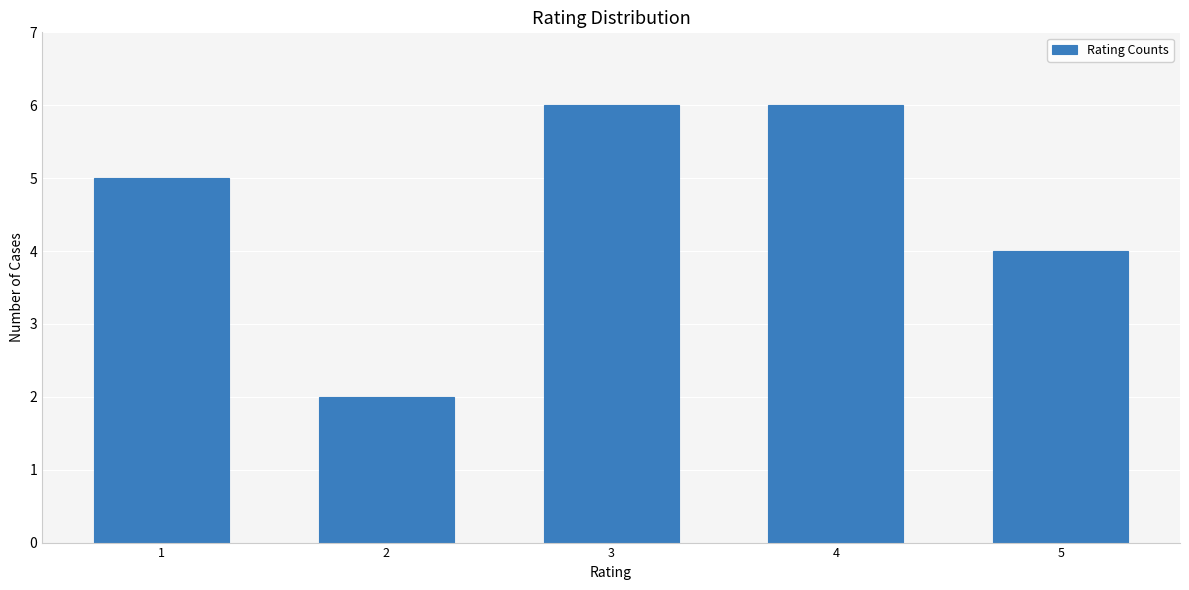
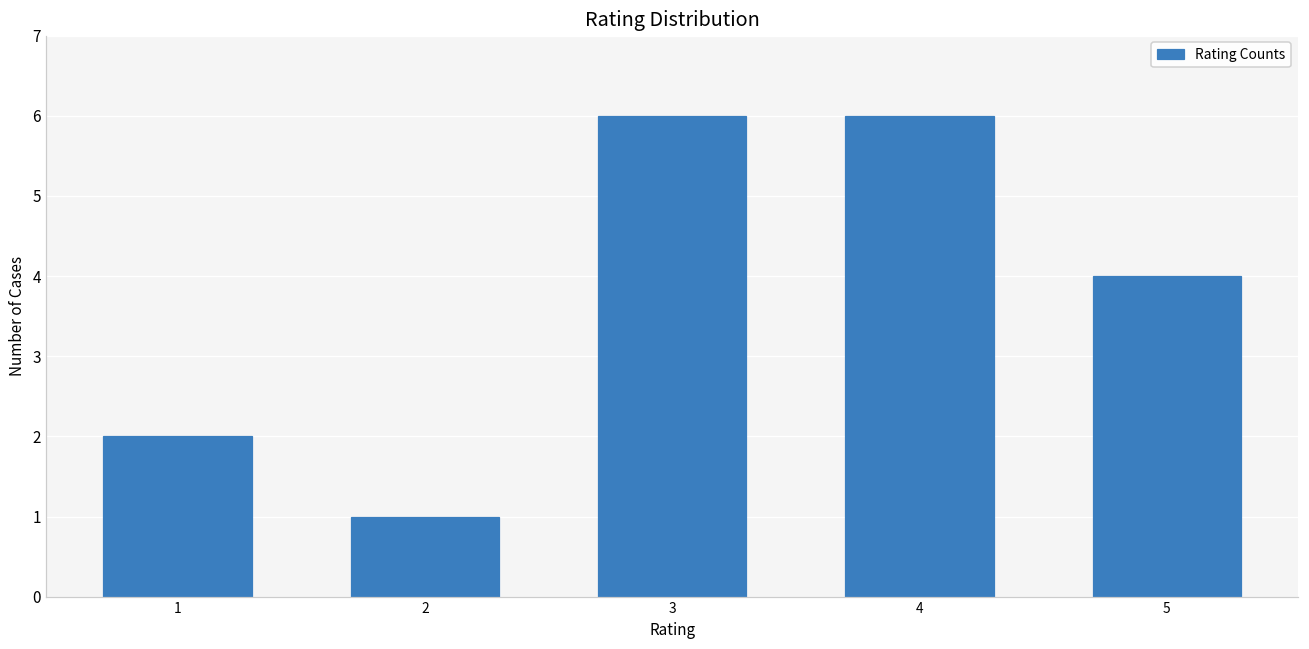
1: 5 -> 2
2: 2 -> 1
